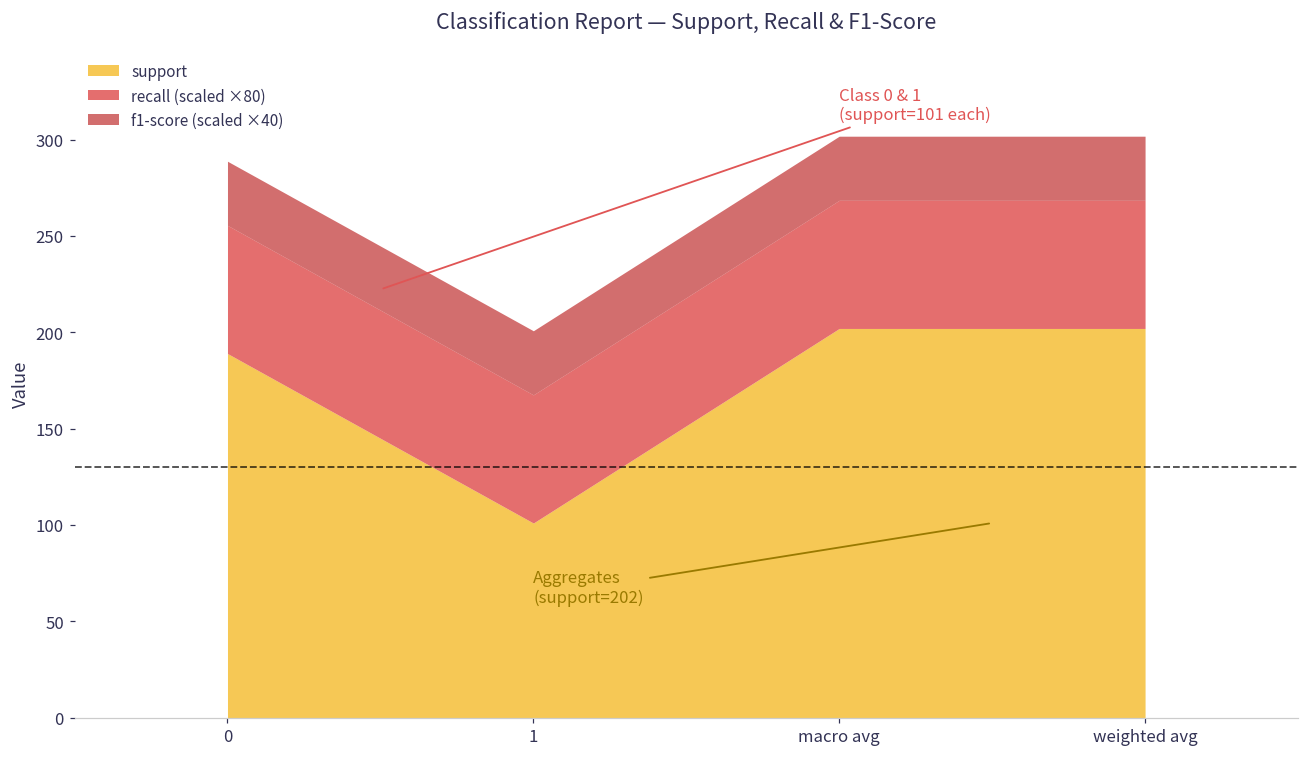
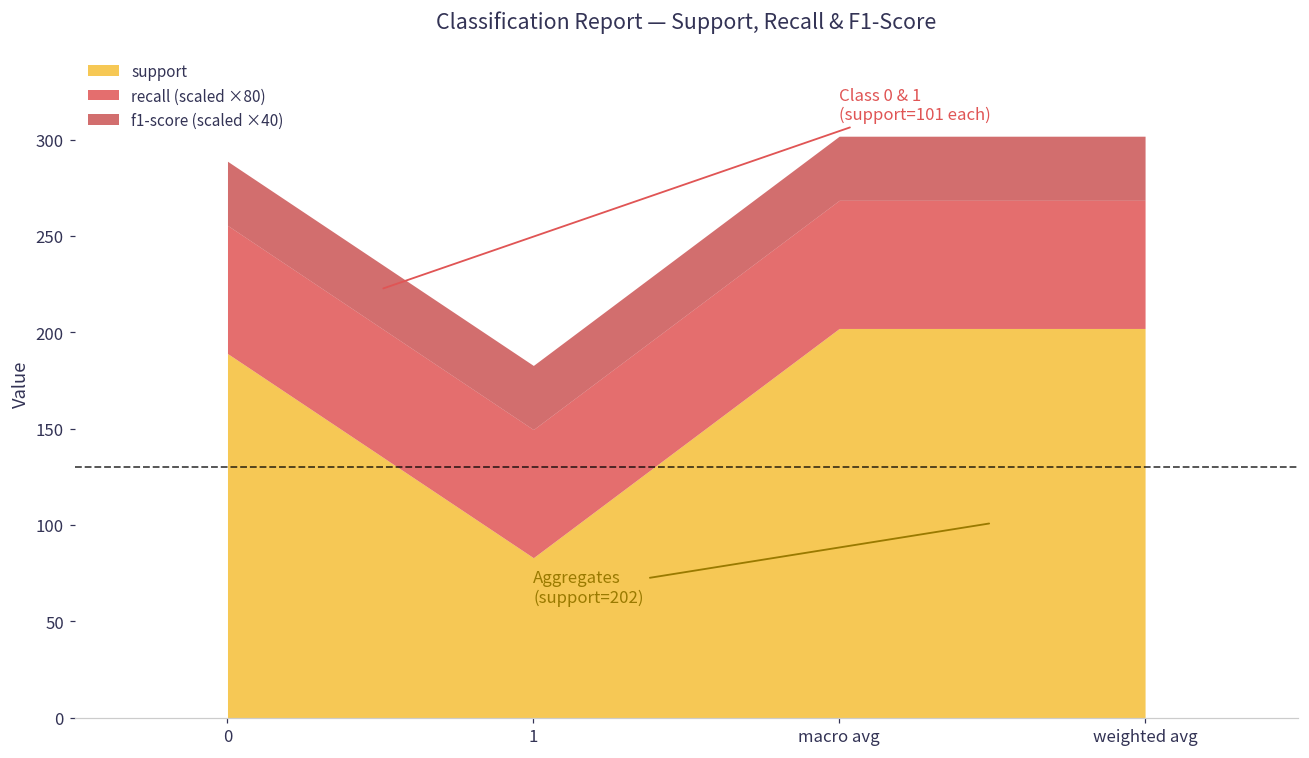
support, 1: 101 -> 83
